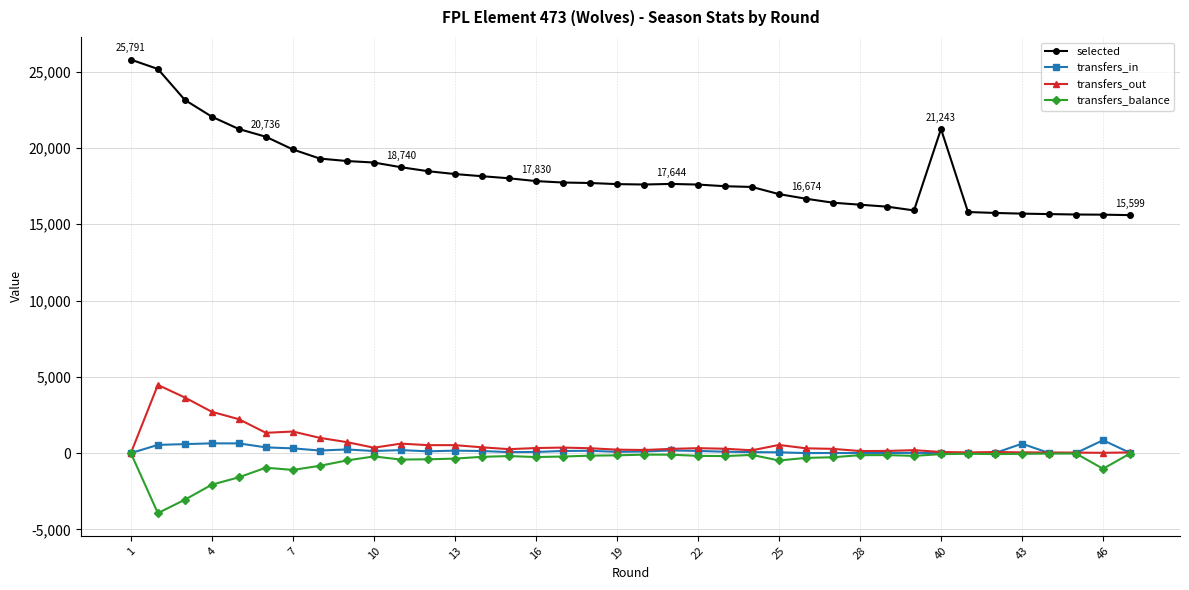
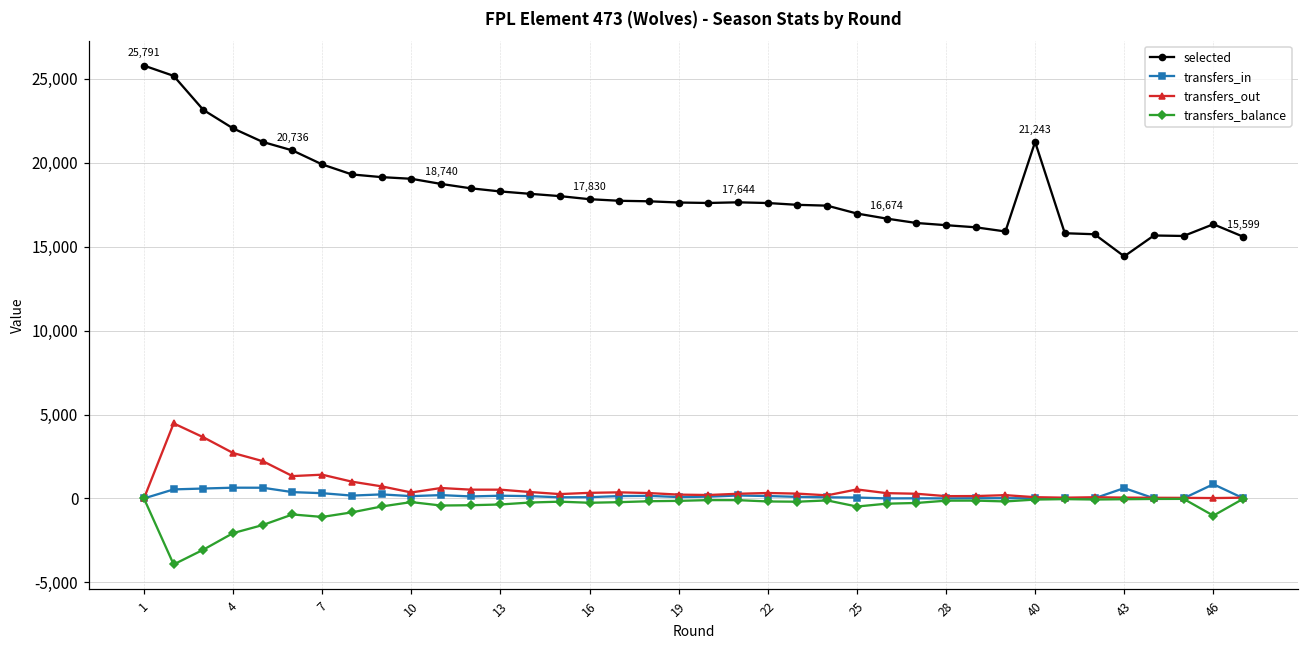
selected, 43: 15,700 -> 14,400
selected, 46: 15,600 -> 16,300
